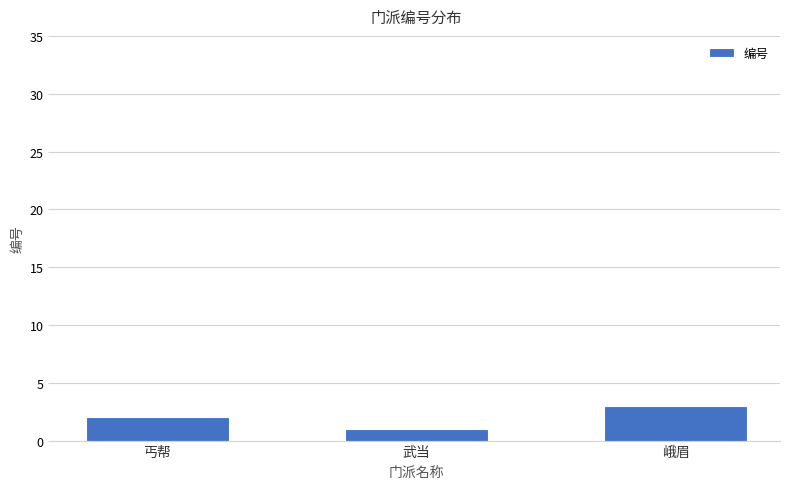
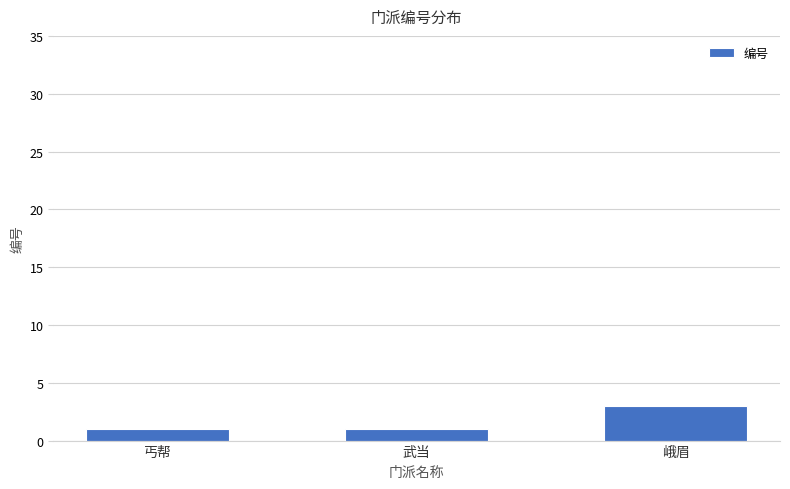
丐帮: 2 -> 1
